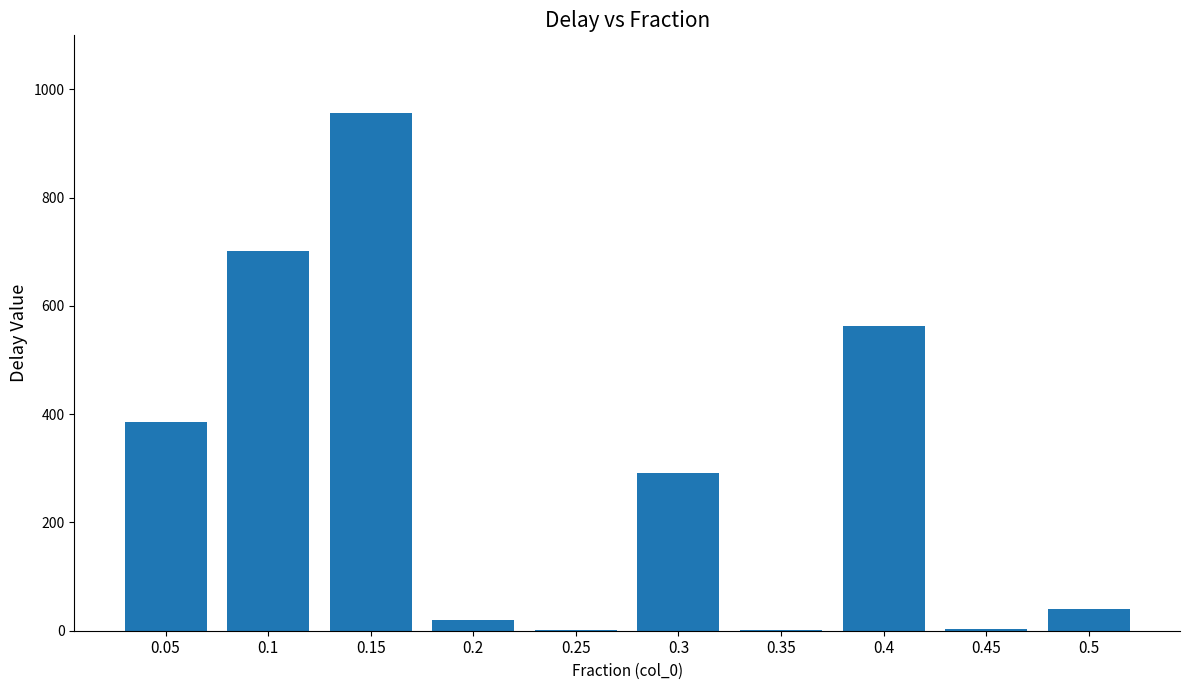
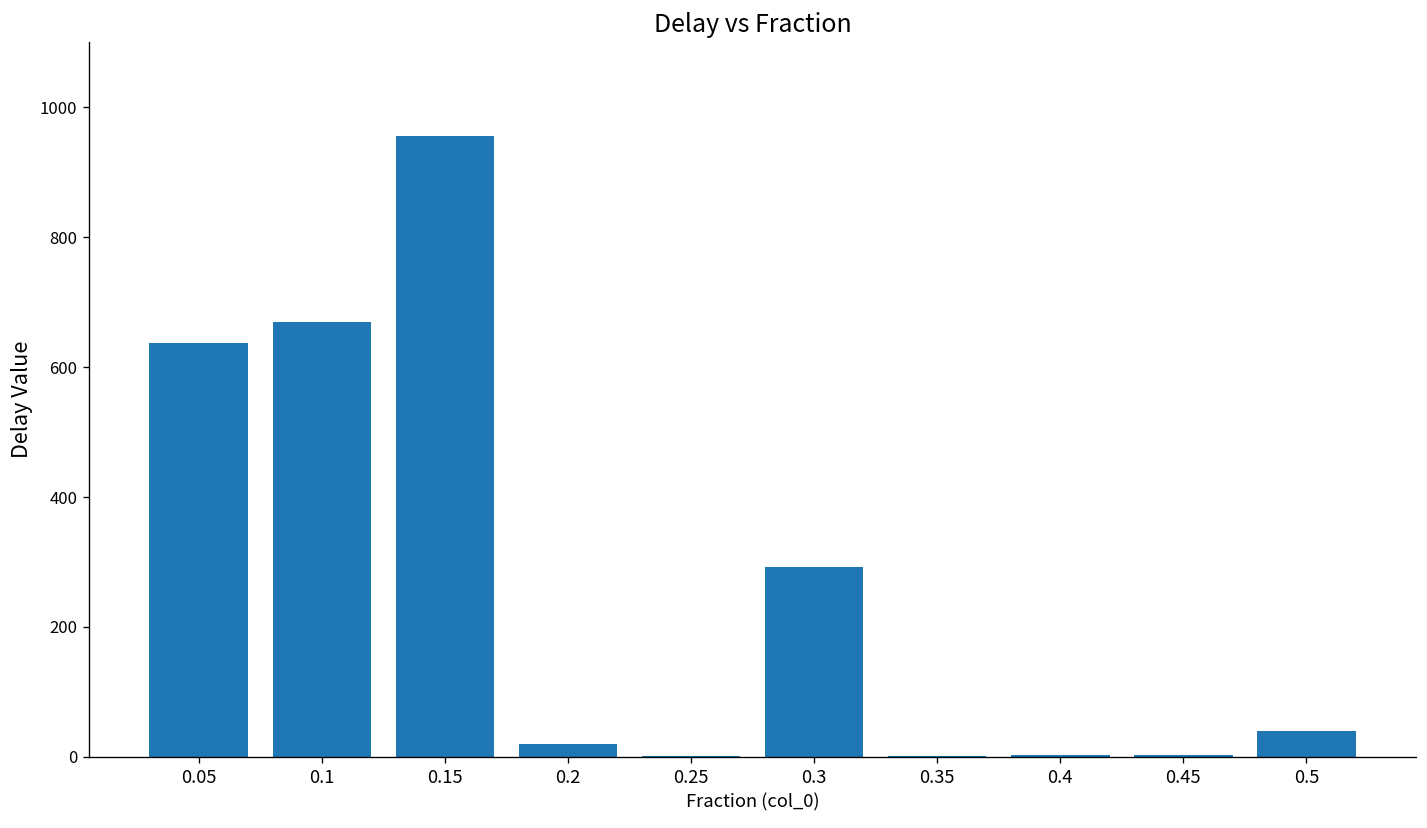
0.05: 390 -> 640
0.1: 700 -> 670
0.4: 560 -> 0
